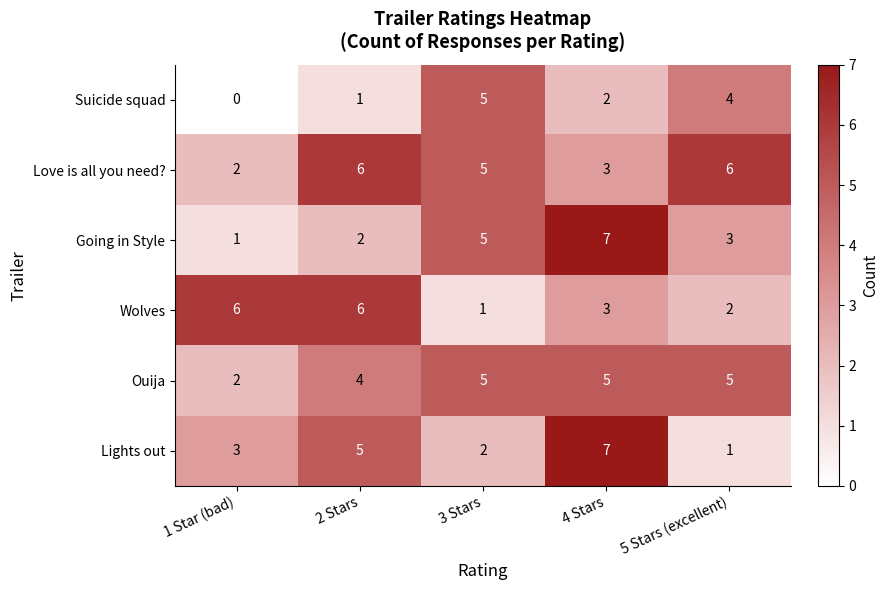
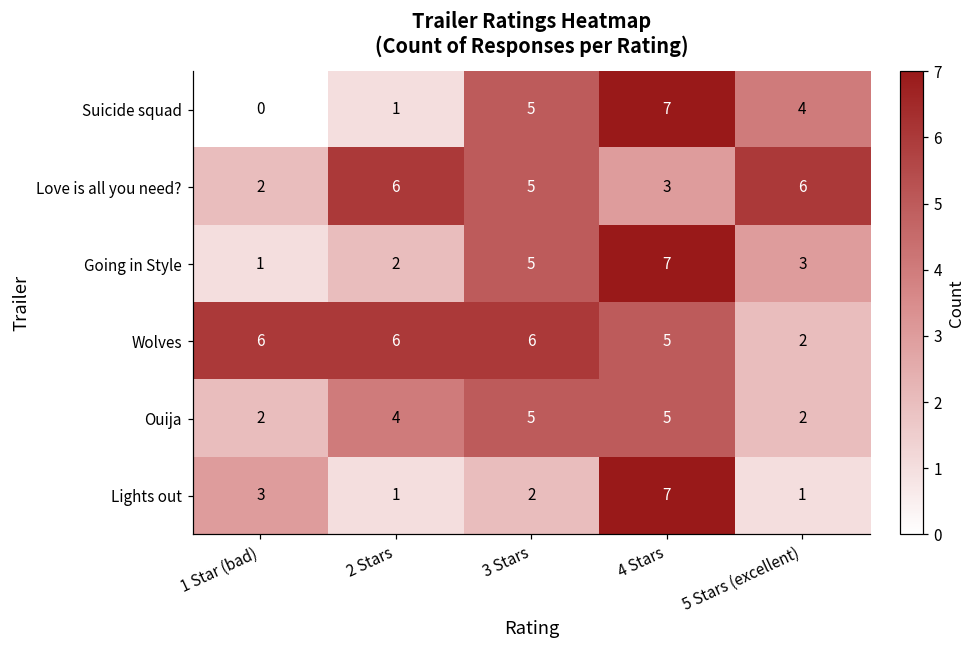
Suicide squad, 4 Stars: 2 -> 7
Wolves, 3 Stars: 1 -> 6
Wolves, 4 Stars: 3 -> 5
Ouija, 5 Stars (excellent): 5 -> 2
Lights out, 2 Stars: 5 -> 1
